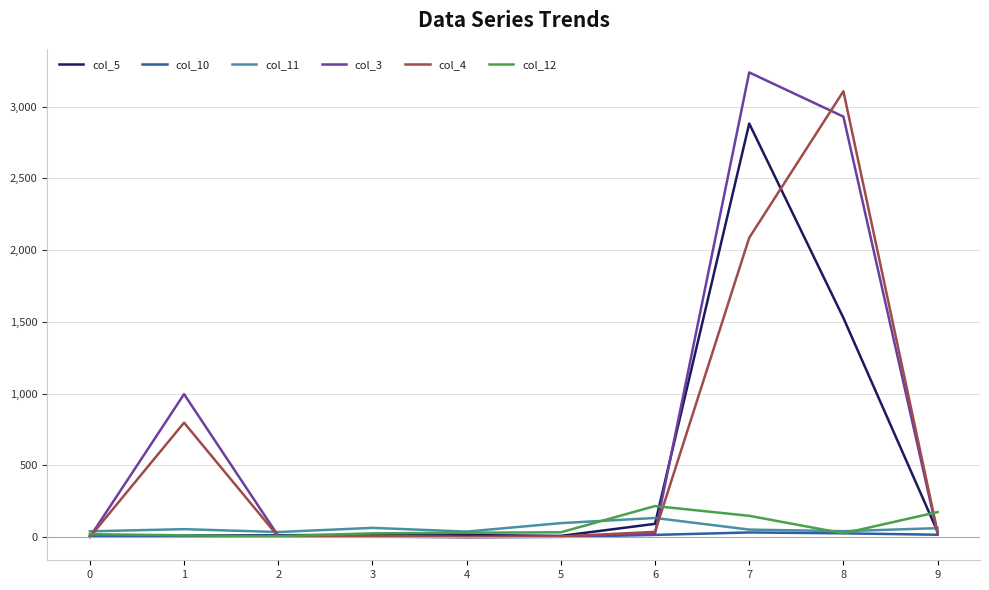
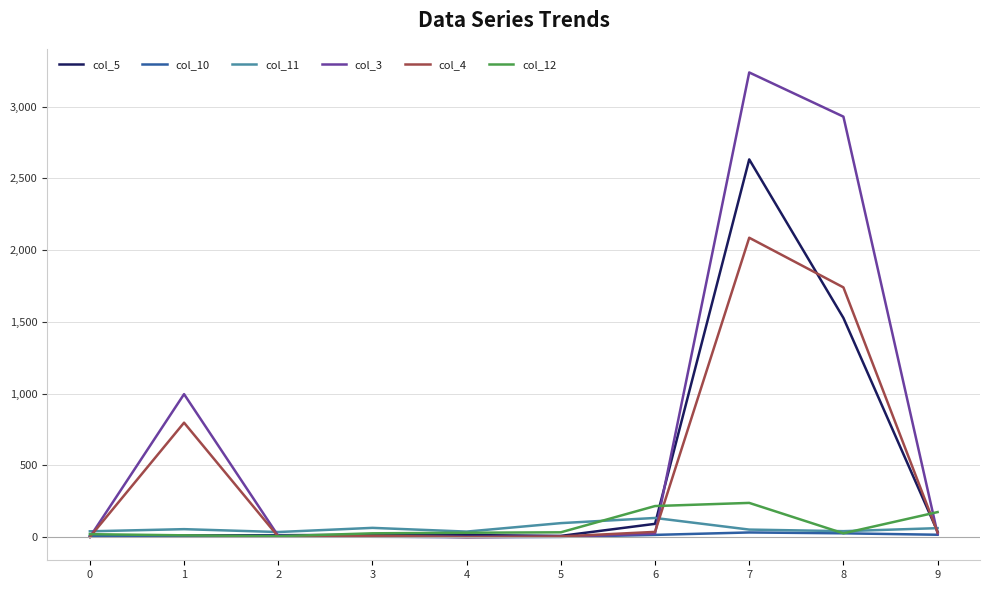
col_5, 7: 2,880 -> 2,630
col_12, 7: 150 -> 240
col_4, 8: 3,110 -> 1,740
